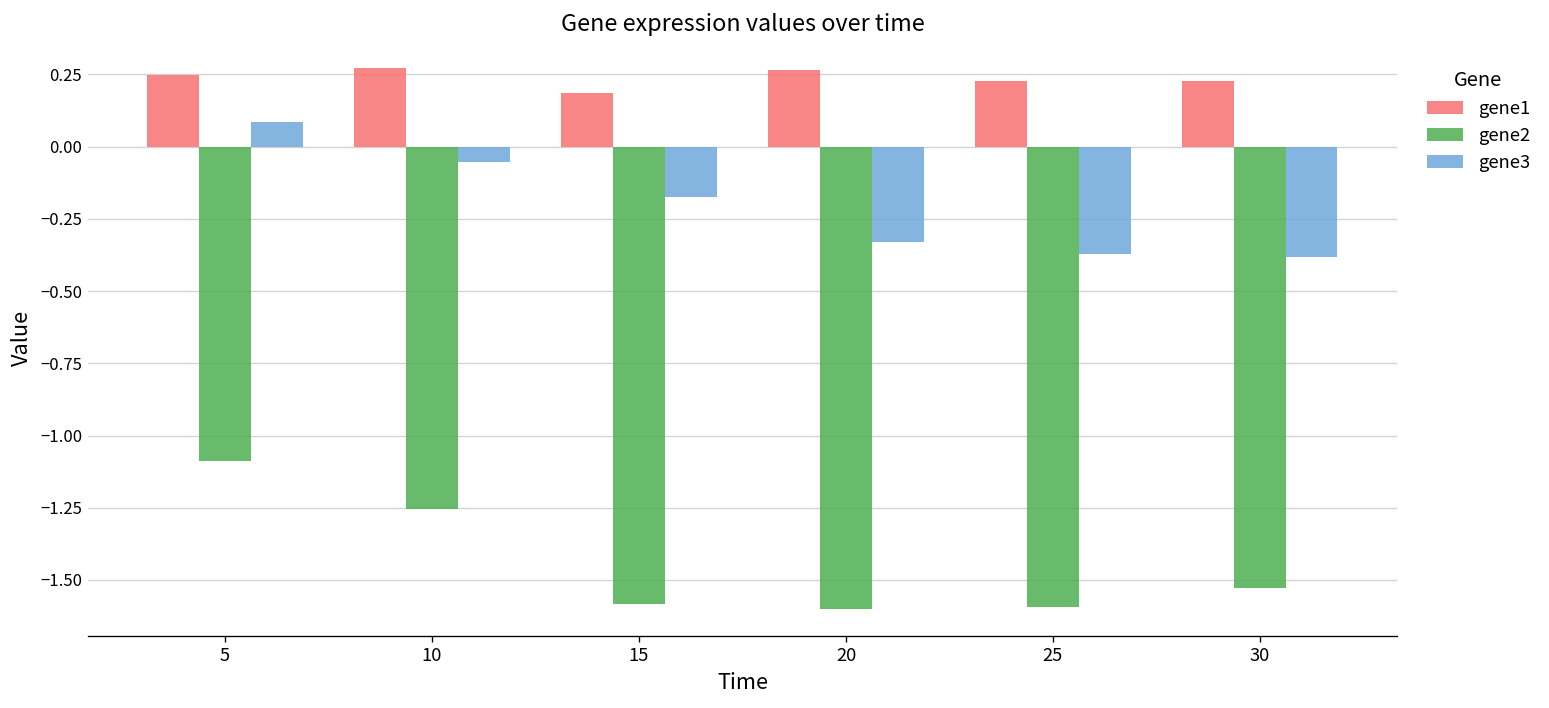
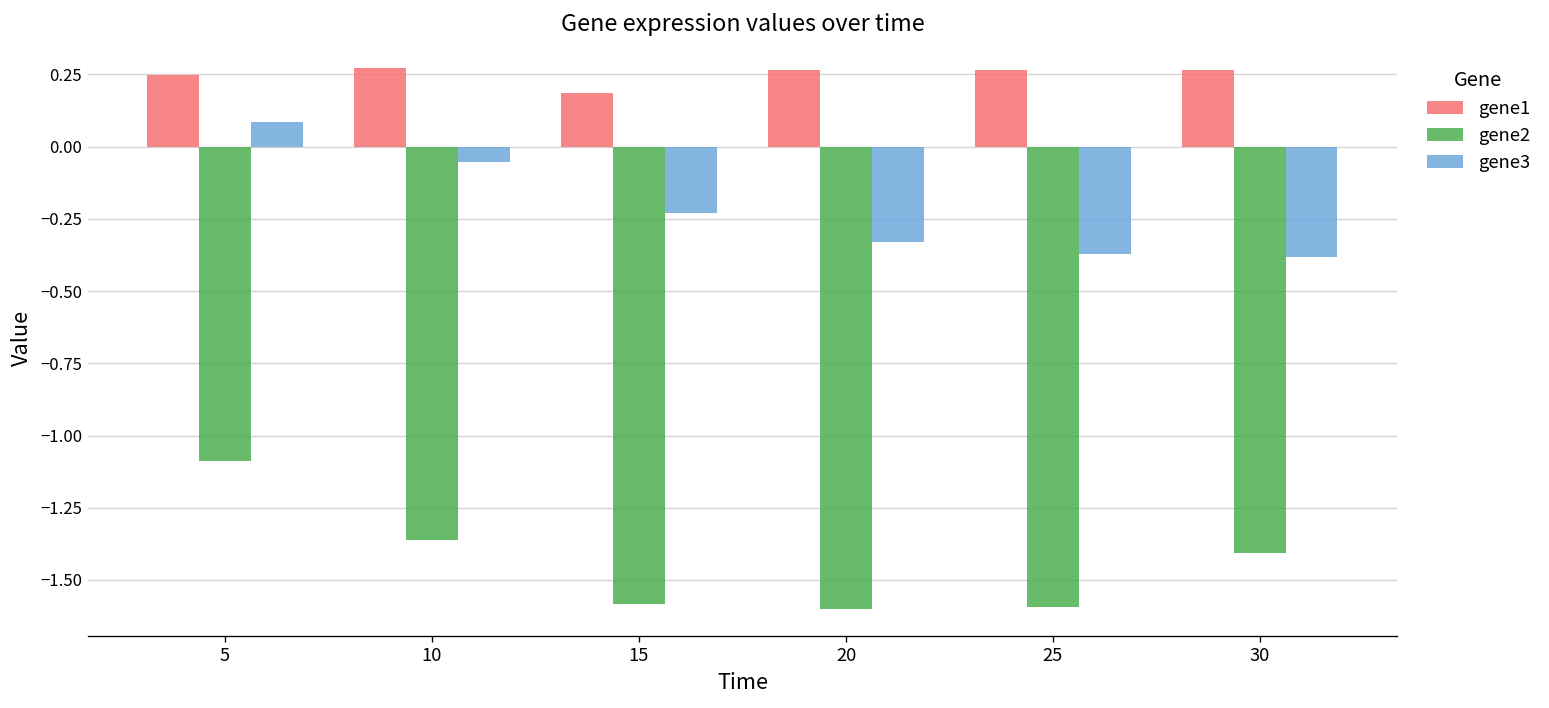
gene2, 10: -1.26 -> -1.36
gene3, 15: -0.18 -> -0.23
gene1, 25: 0.23 -> 0.27
gene1, 30: 0.23 -> 0.27
gene2, 30: -1.53 -> -1.41
